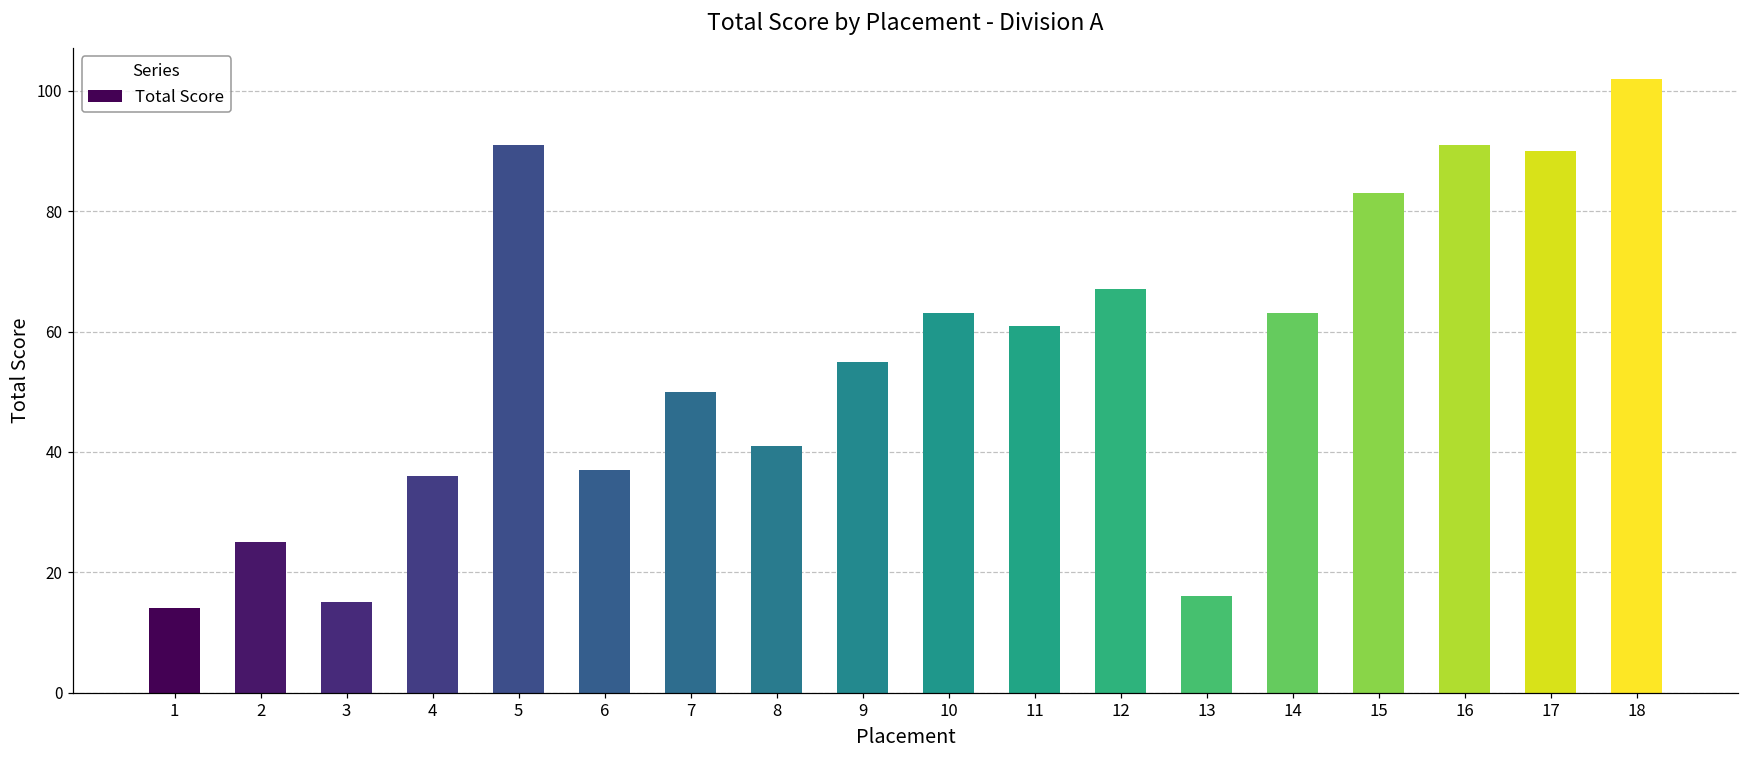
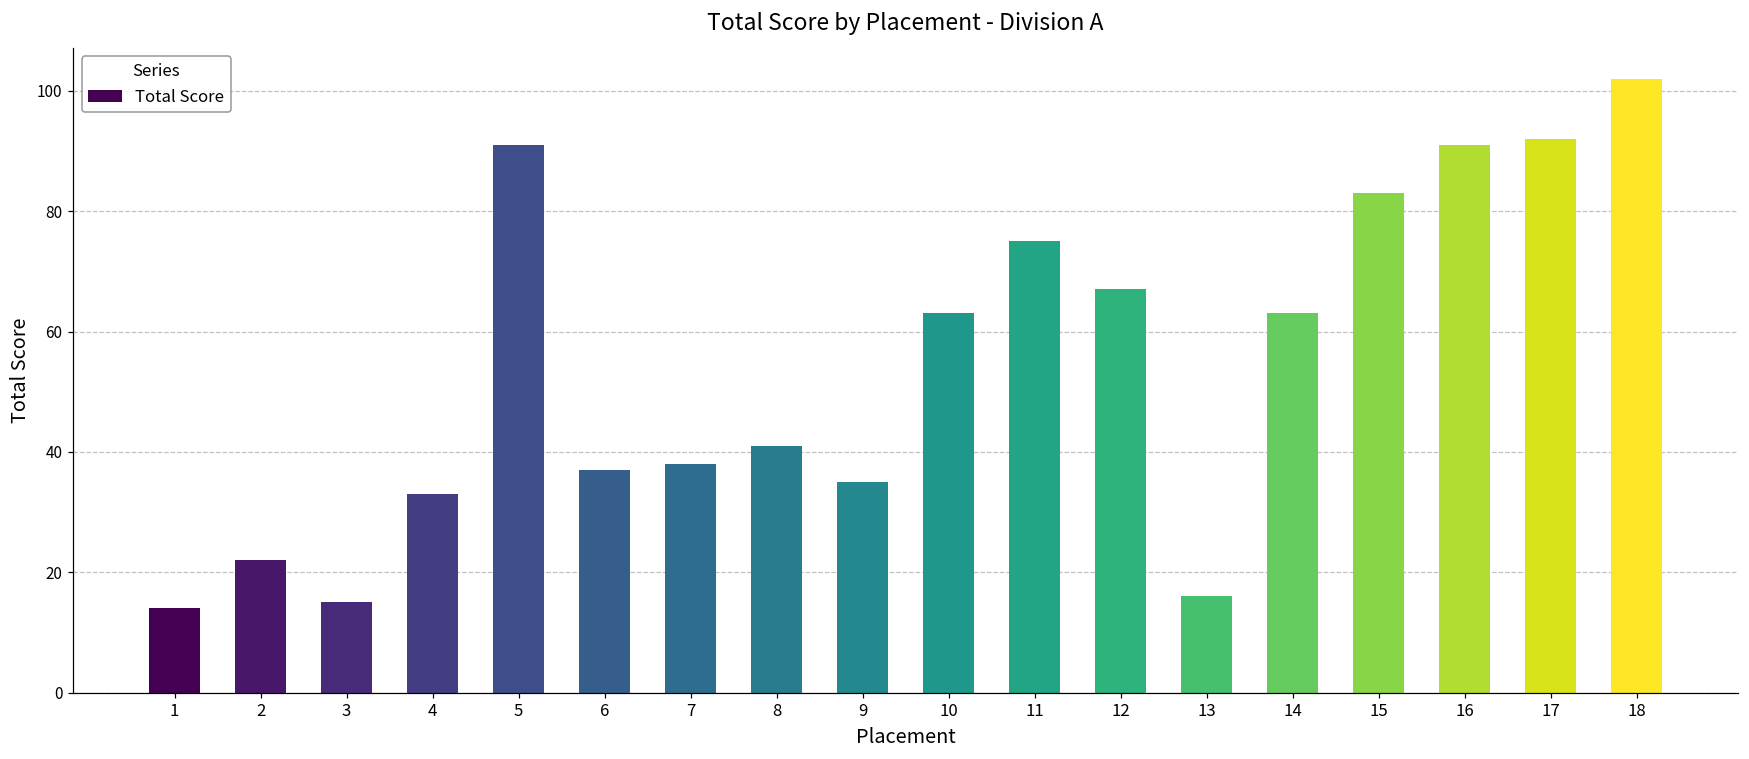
2: 25 -> 22
4: 36 -> 33
7: 50 -> 38
9: 55 -> 35
11: 61 -> 75
17: 90 -> 92
